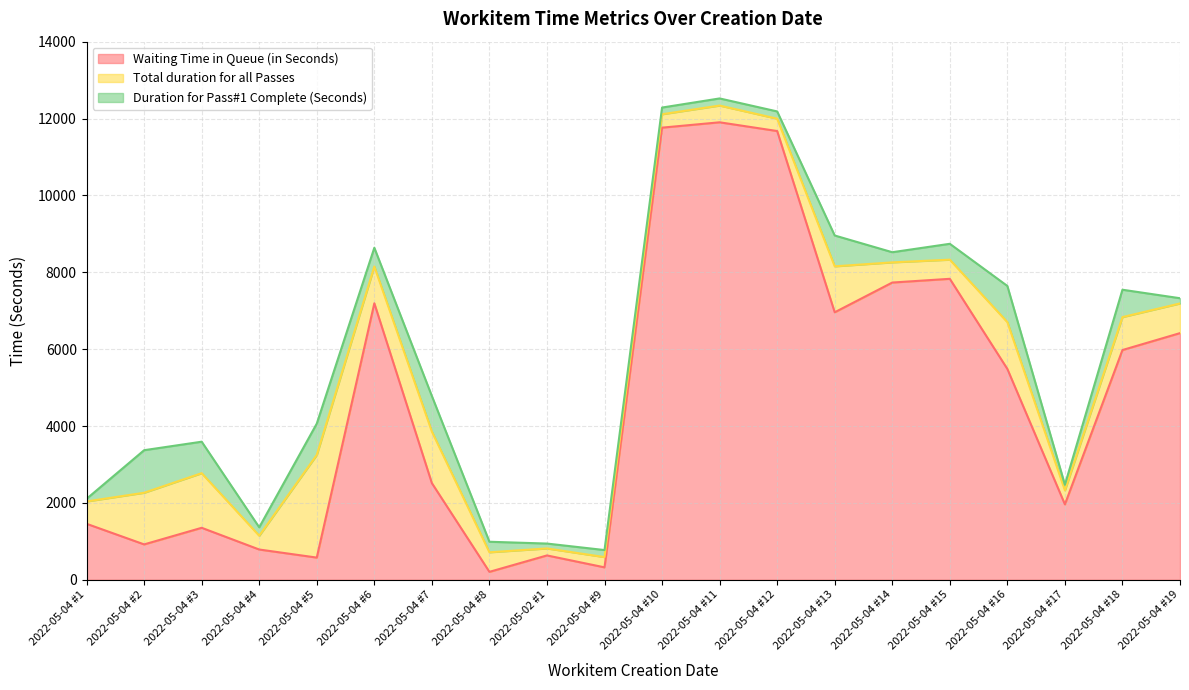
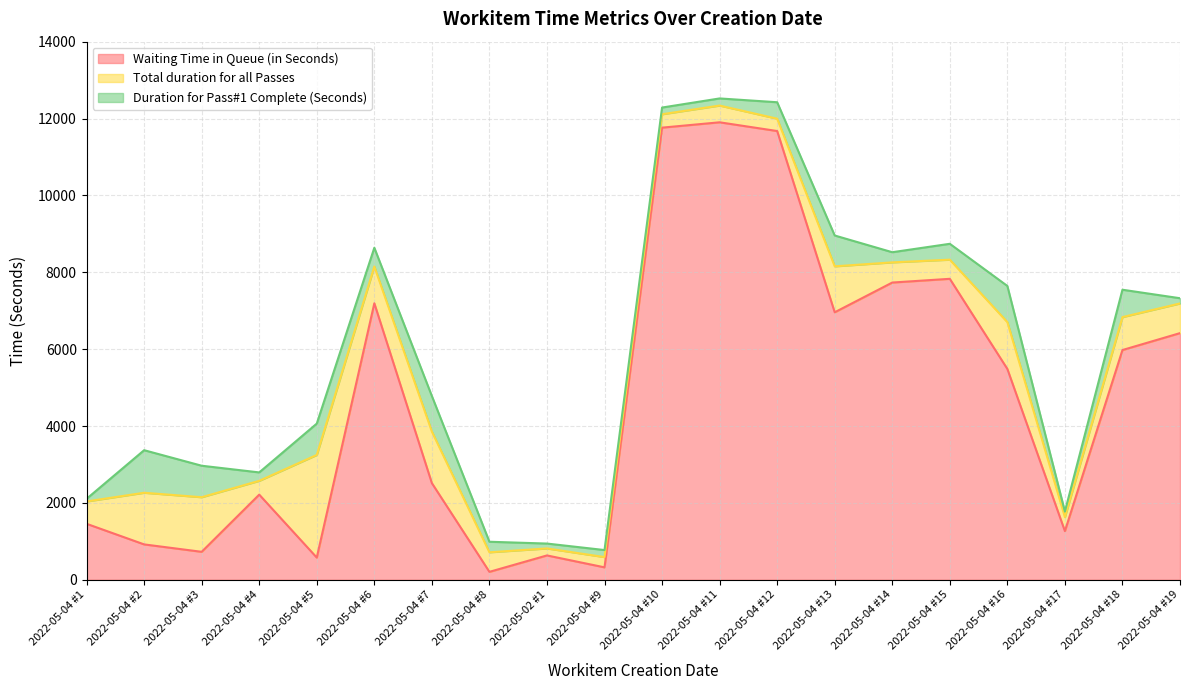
Waiting Time in Queue (in Seconds), 2022-05-04 #3: 1400 -> 700
Waiting Time in Queue (in Seconds), 2022-05-04 #4: 800 -> 2200
Duration for Pass#1 Complete (Seconds), 2022-05-04 #12: 200 -> 400
Waiting Time in Queue (in Seconds), 2022-05-04 #17: 2000 -> 1300
